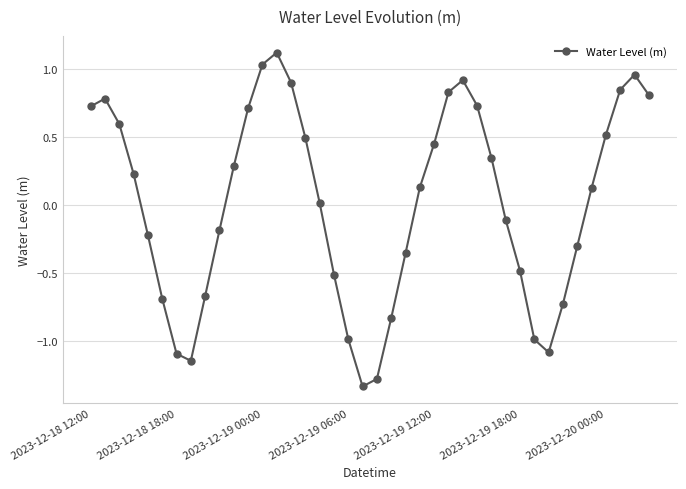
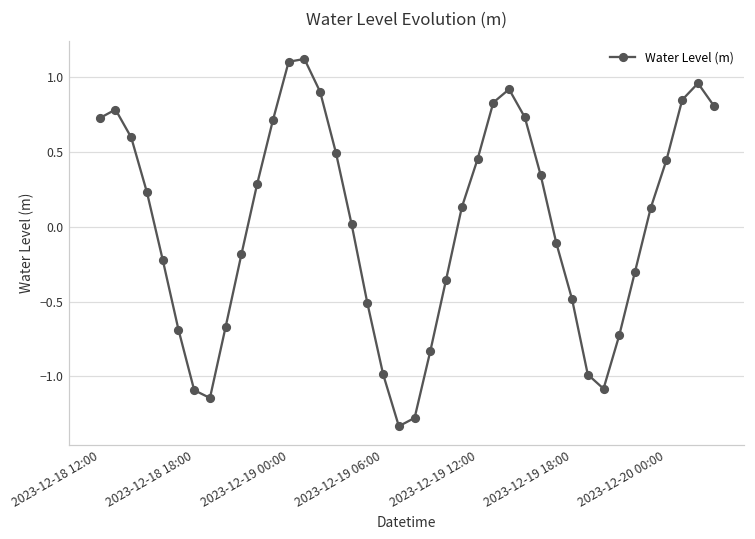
2023-12-19 00:00: 1.04 -> 1.10
2023-12-20 00:00: 0.52 -> 0.45
